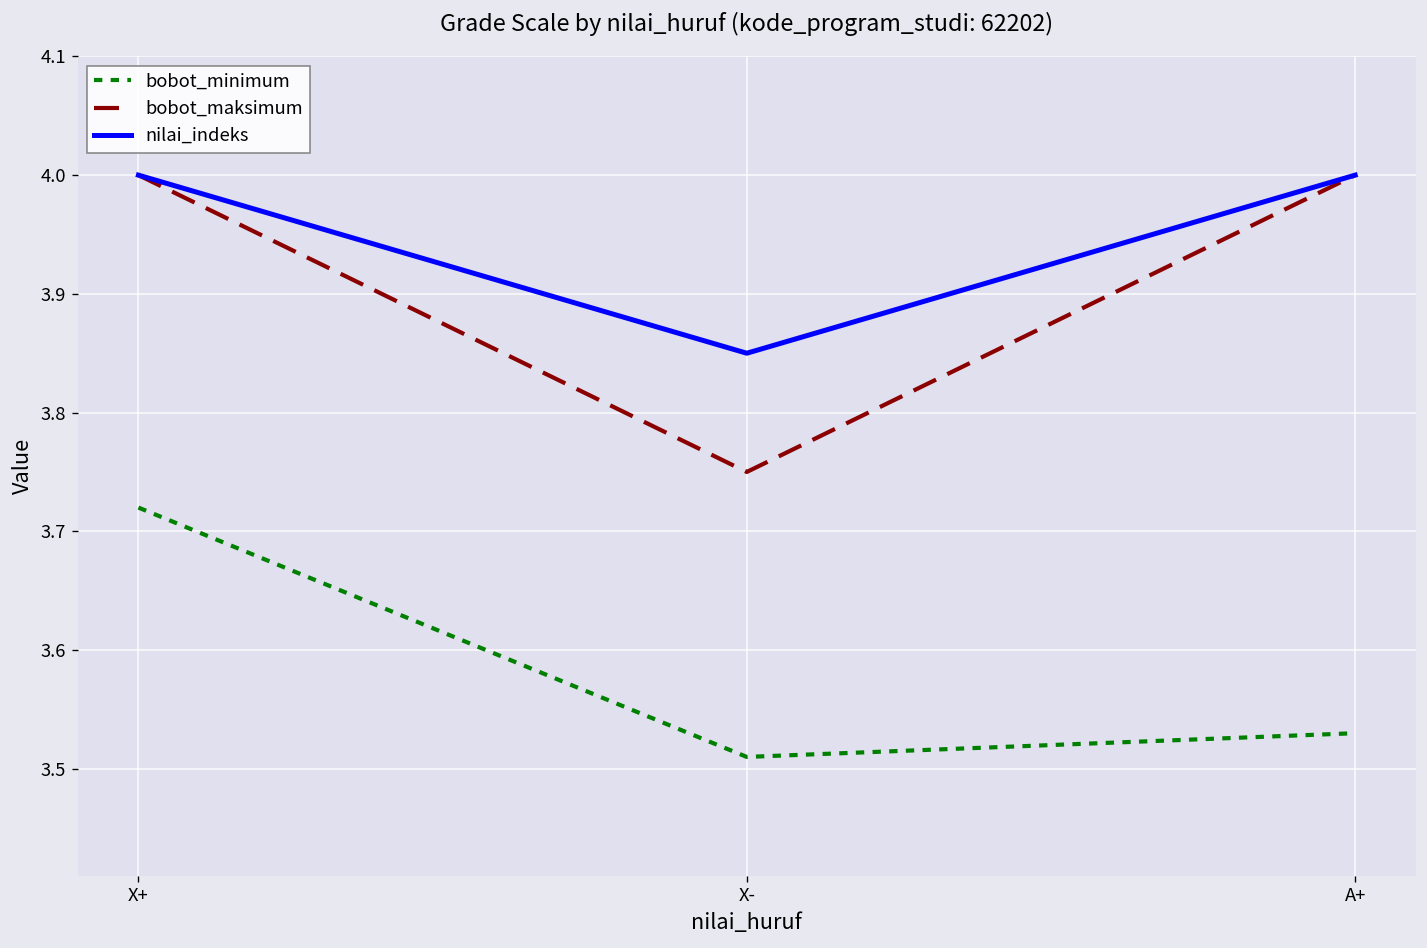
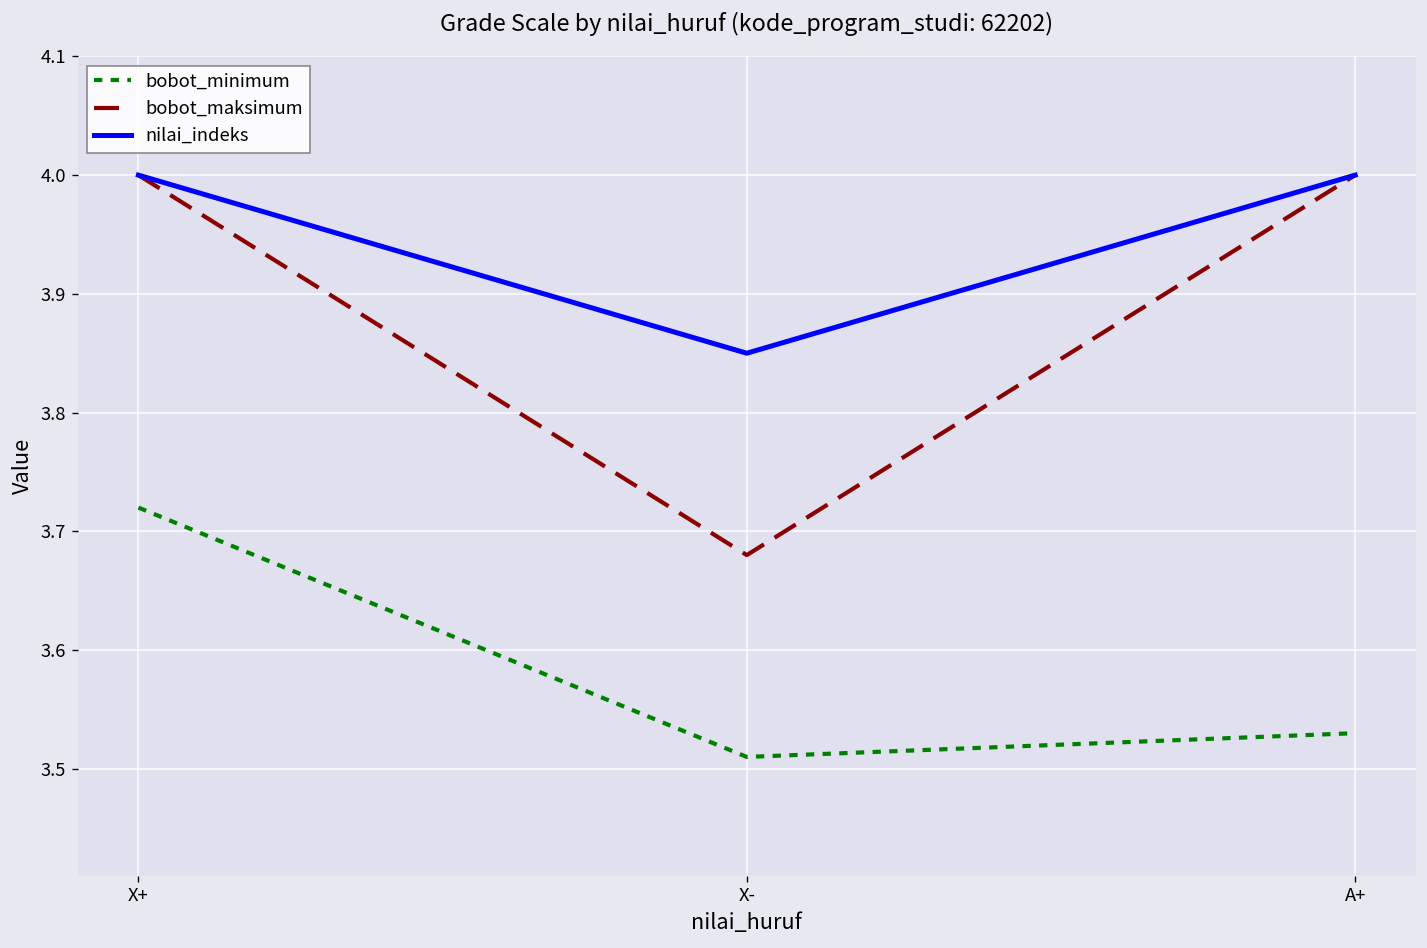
bobot_maksimum, X-: 3.75 -> 3.68
